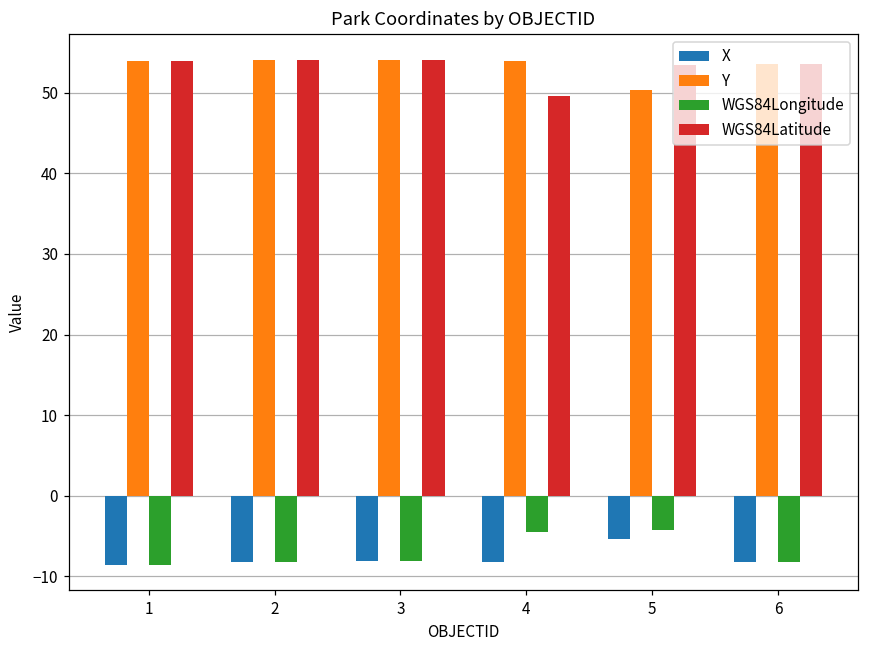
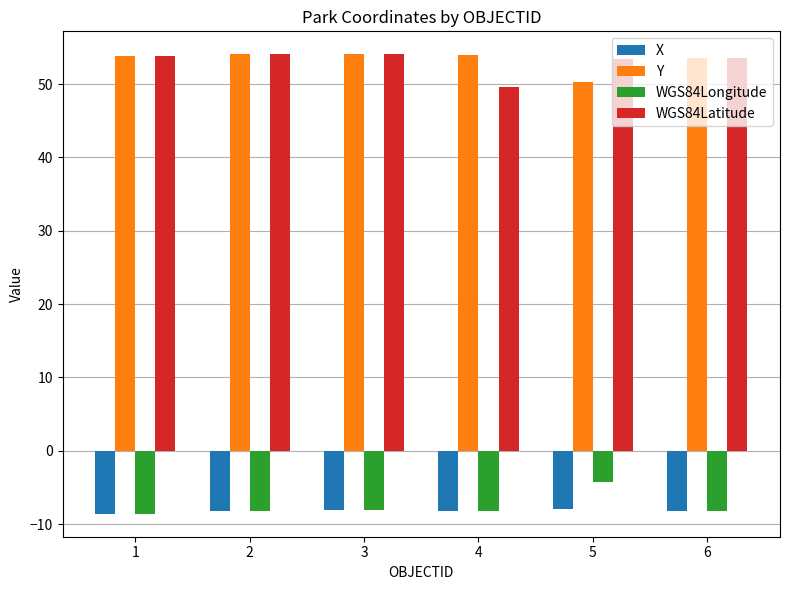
WGS84Longitude, 4: -5 -> -8
X, 5: -5 -> -8
